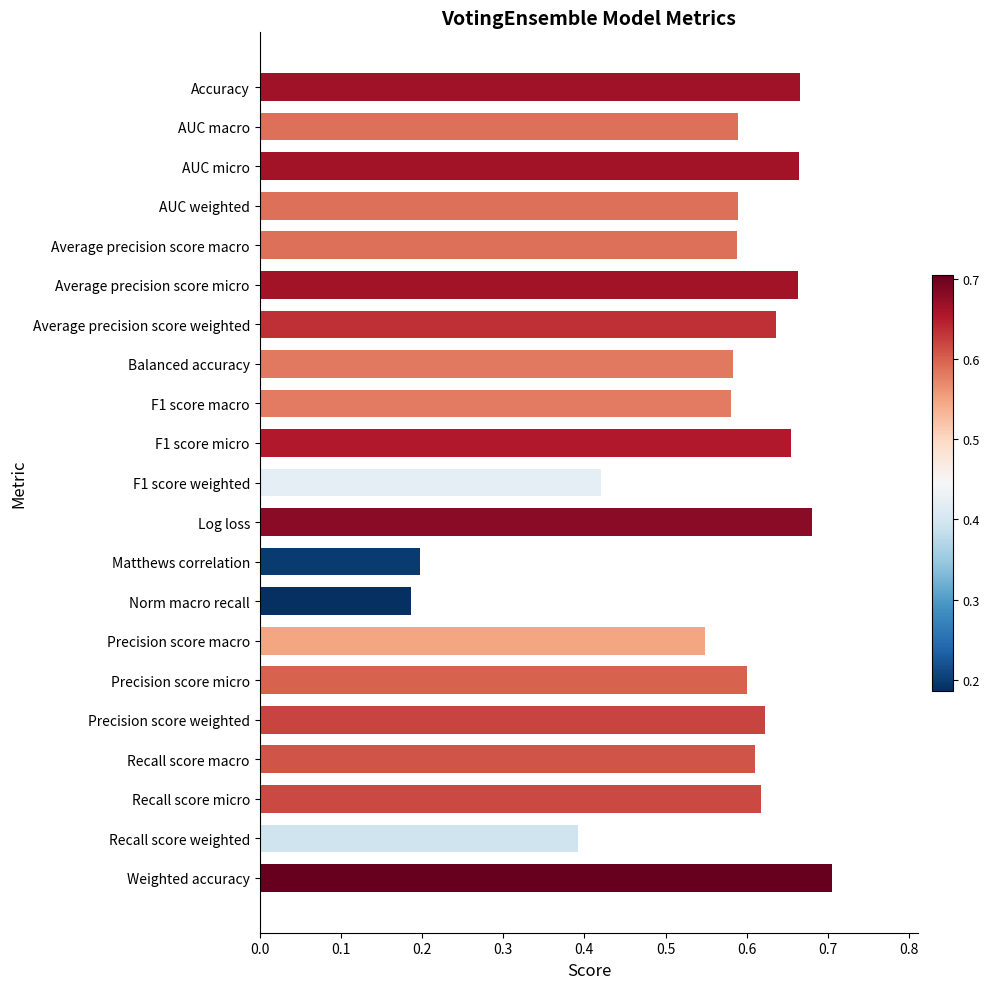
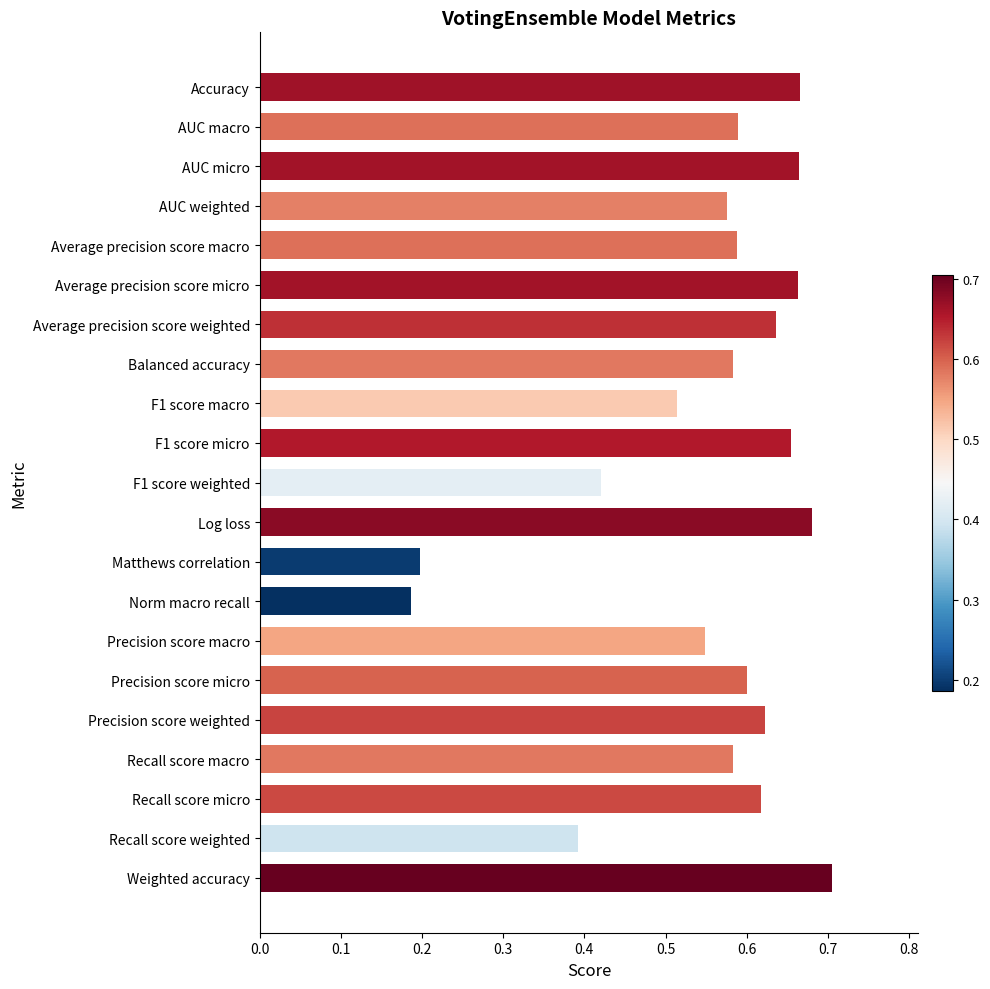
AUC weighted: 0.59 -> 0.58
F1 score macro: 0.58 -> 0.51
Recall score macro: 0.61 -> 0.58
